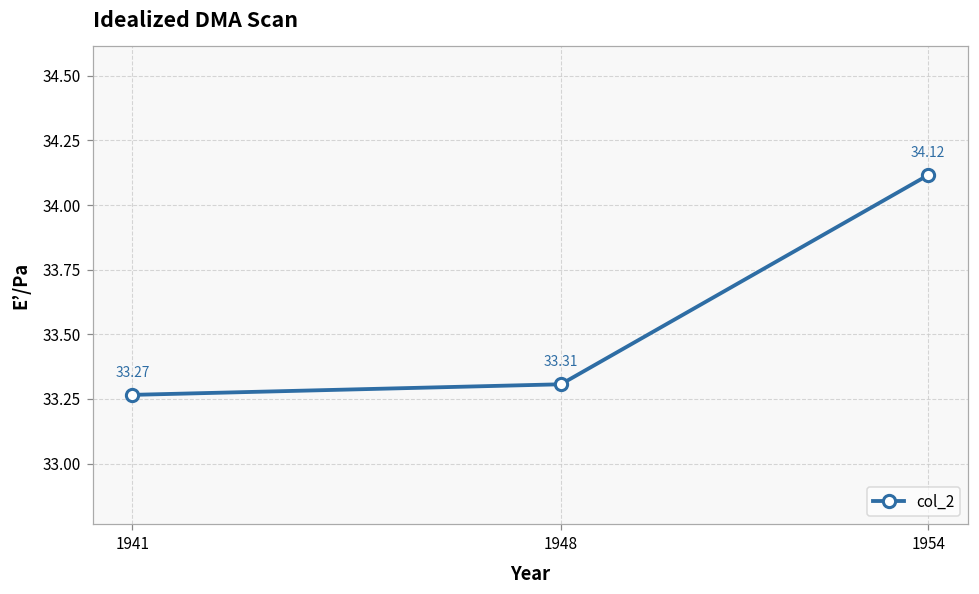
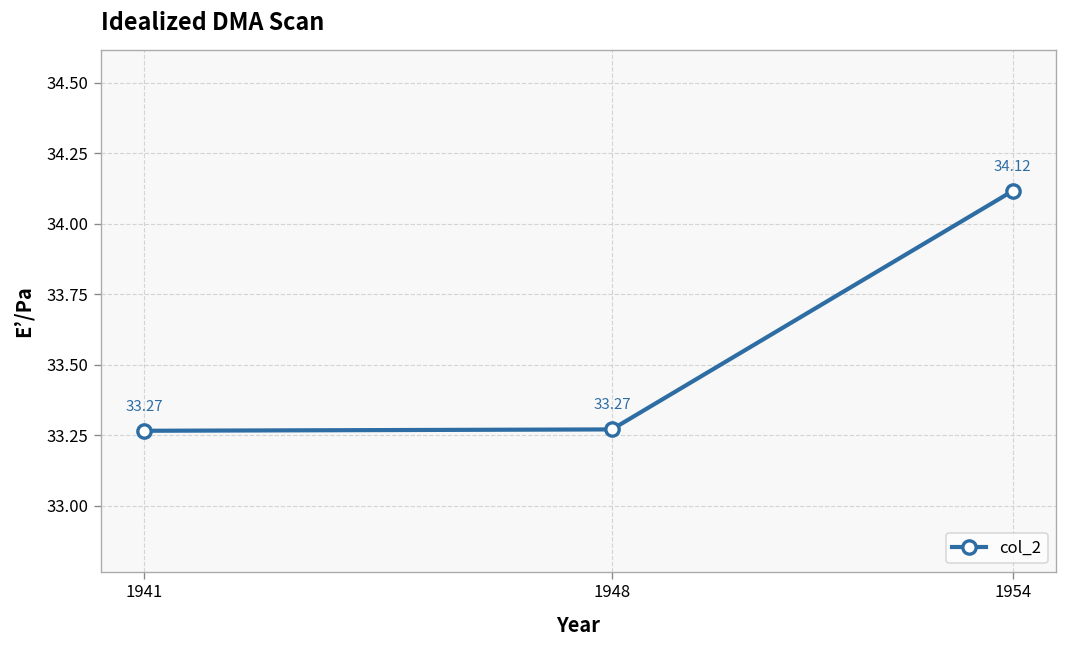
1948: 33.31 -> 33.27
